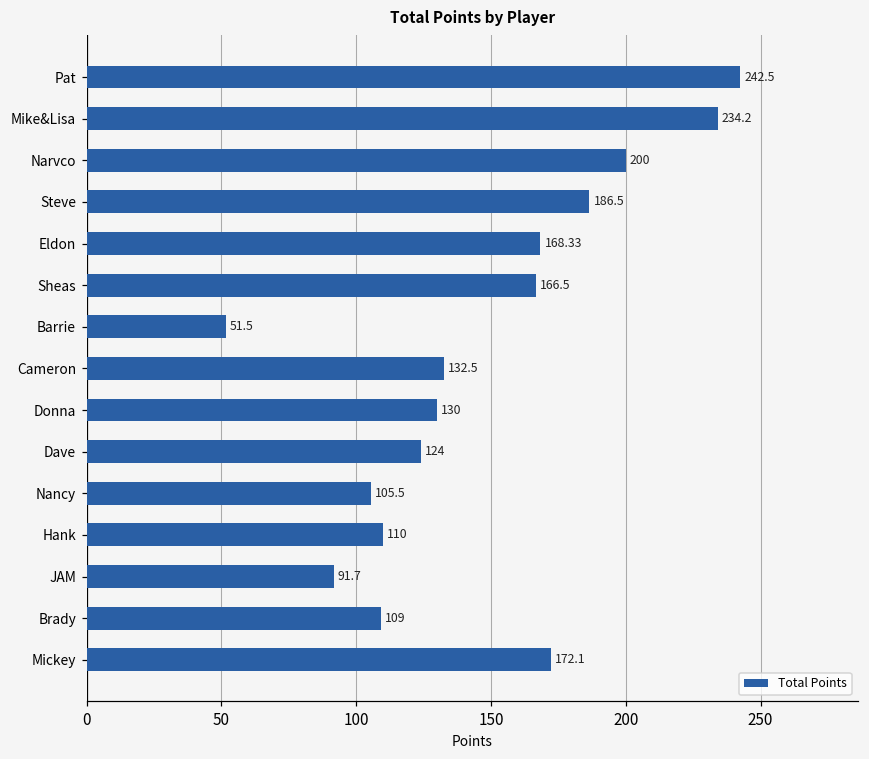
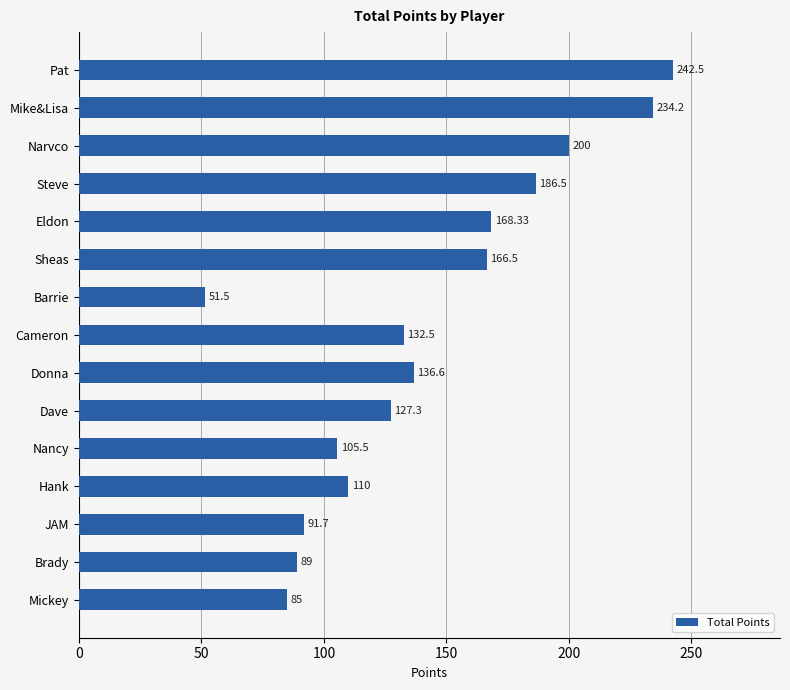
Donna: 130 -> 136.6
Dave: 124 -> 127.3
Brady: 109 -> 89
Mickey: 172.1 -> 85
